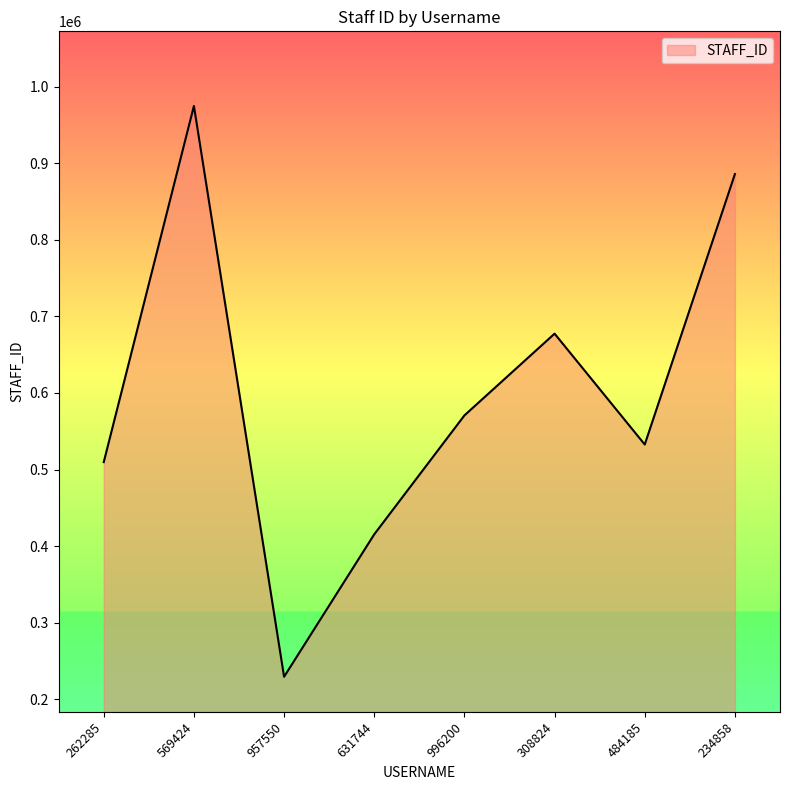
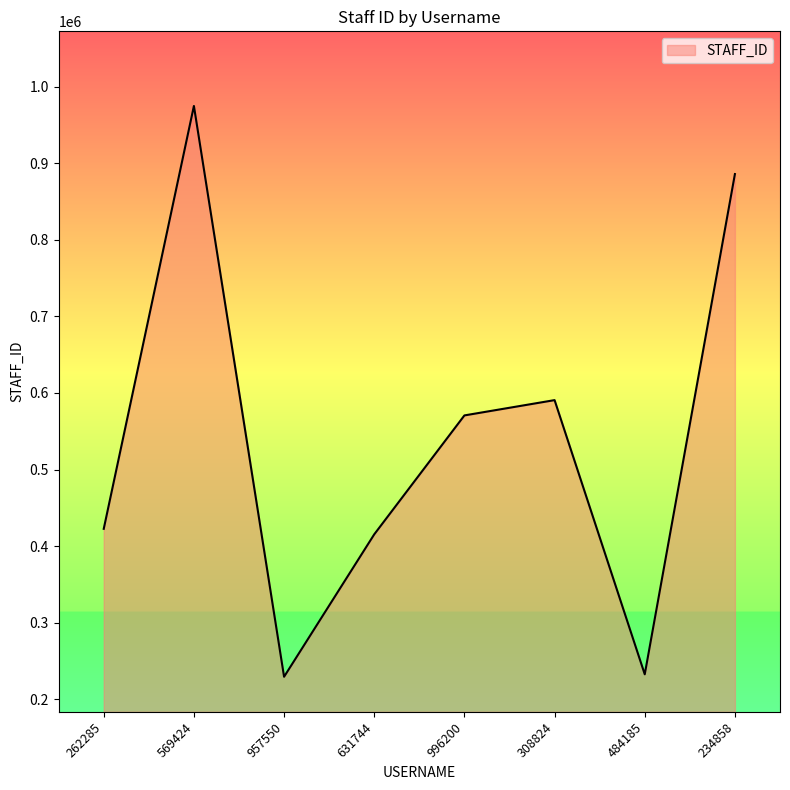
262285: 510000 -> 420000
308824: 680000 -> 590000
484185: 530000 -> 230000
